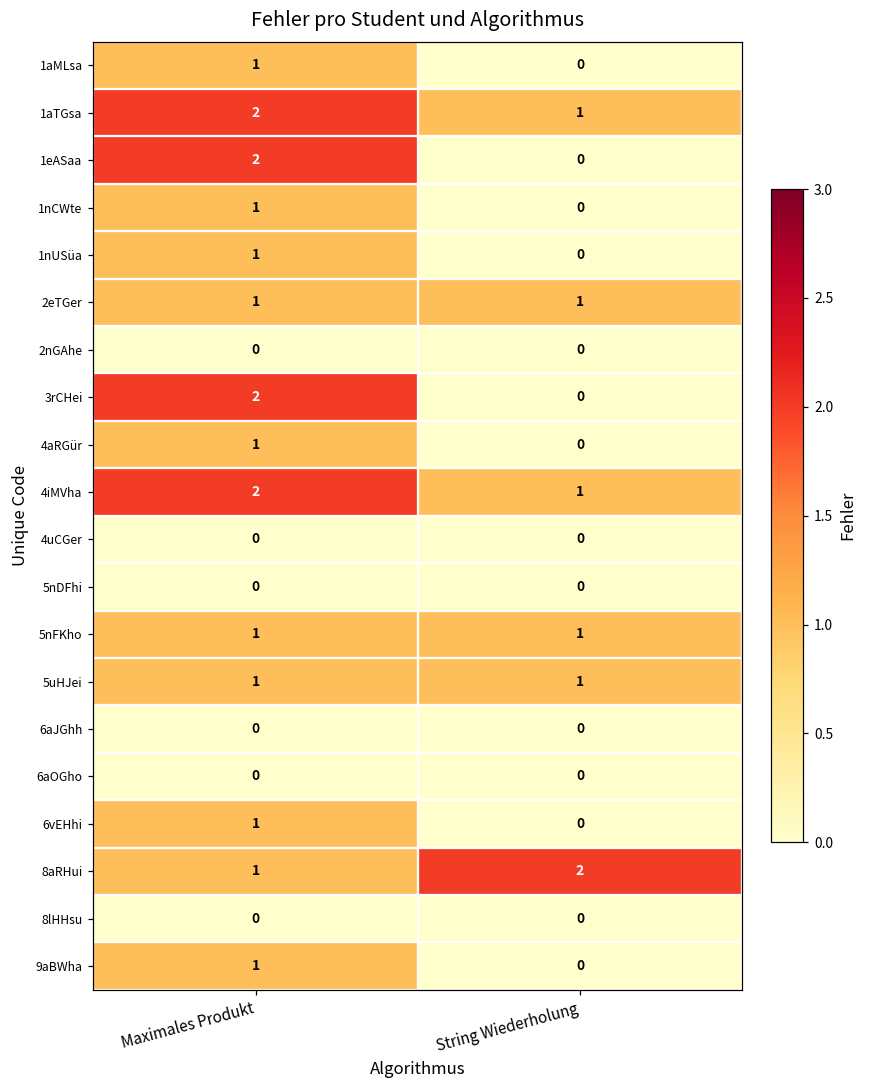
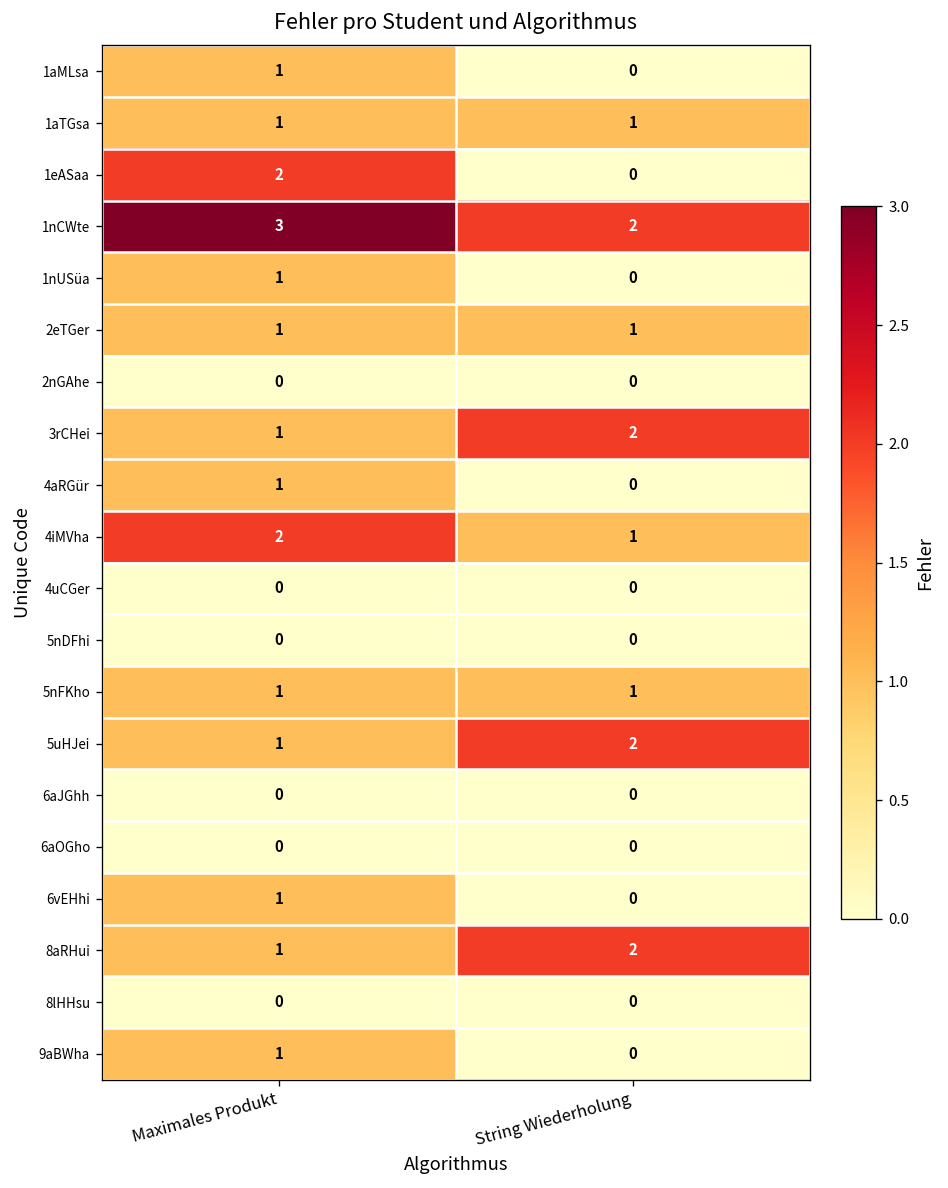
1aTGsa, Maximales Produkt: 2 -> 1
1nCWte, Maximales Produkt: 1 -> 3
1nCWte, String Wiederholung: 0 -> 2
3rCHei, Maximales Produkt: 2 -> 1
3rCHei, String Wiederholung: 0 -> 2
5uHJei, String Wiederholung: 1 -> 2
